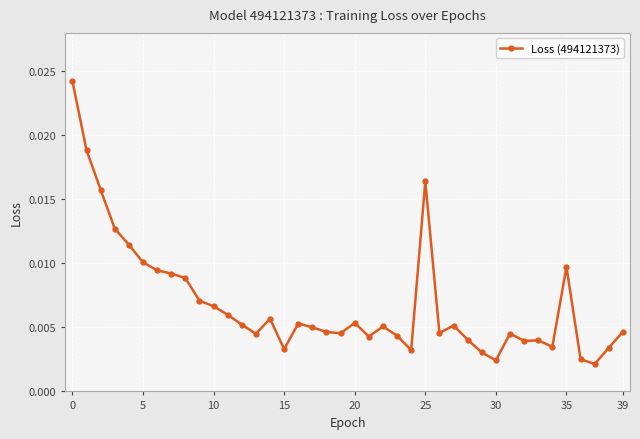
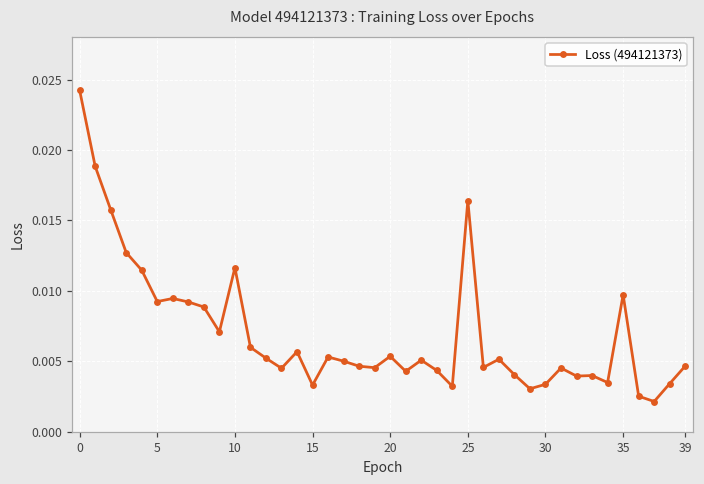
5: 0.0101 -> 0.0092
10: 0.0066 -> 0.0116
30: 0.0024 -> 0.0034
